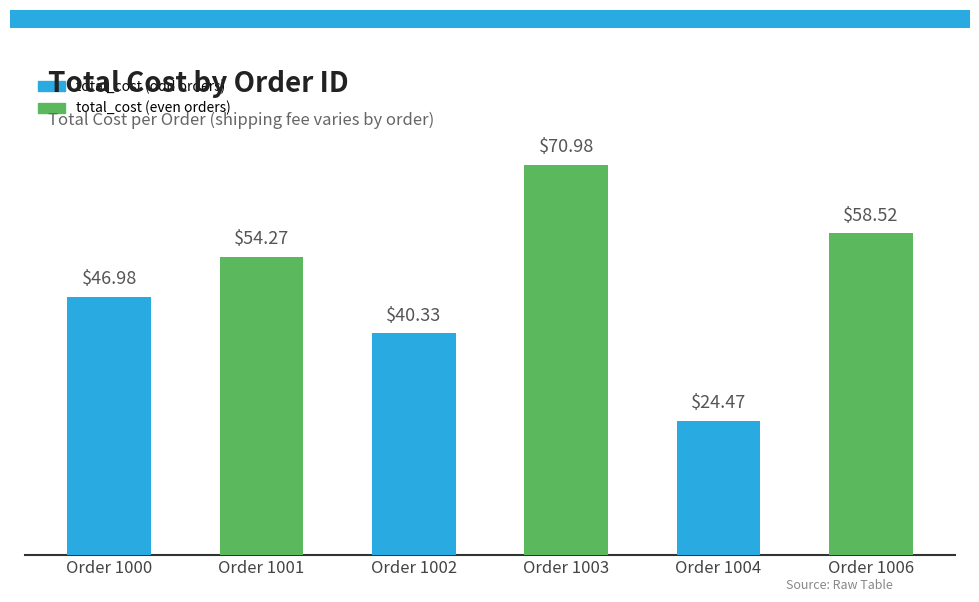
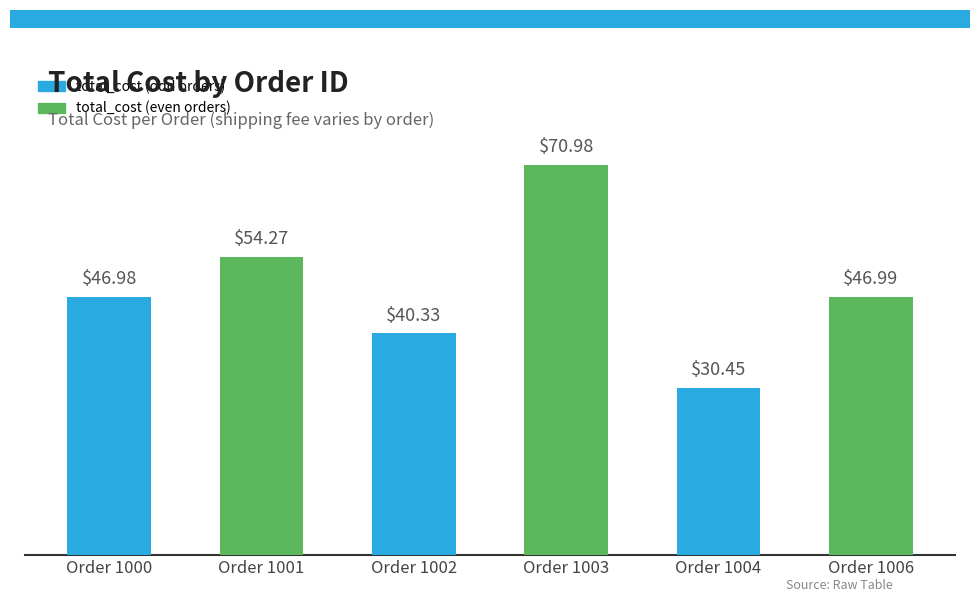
Order 1004: $24.47 -> $30.45
Order 1006: $58.52 -> $46.99
